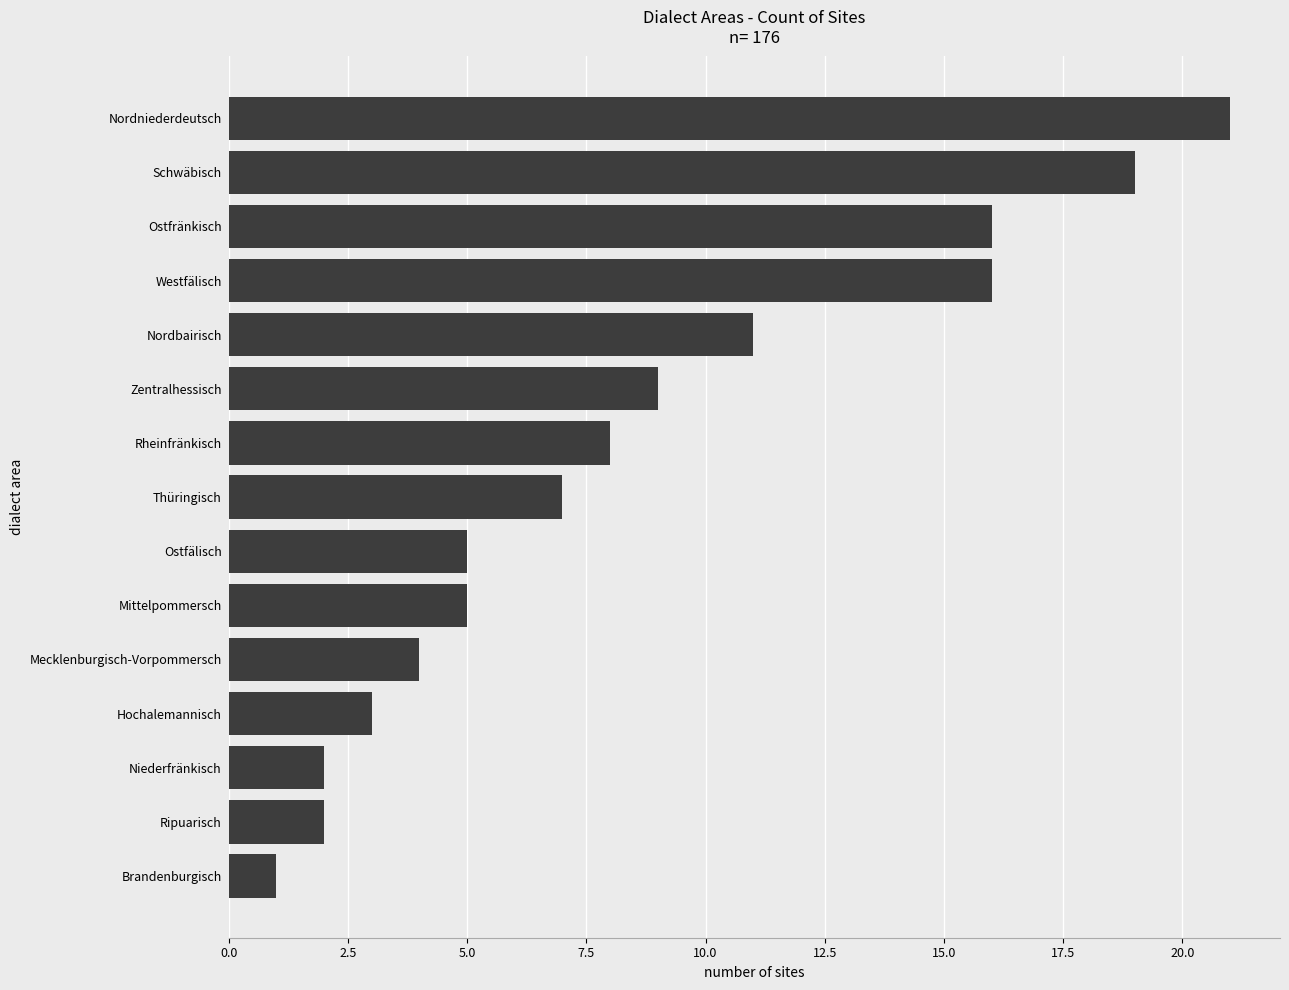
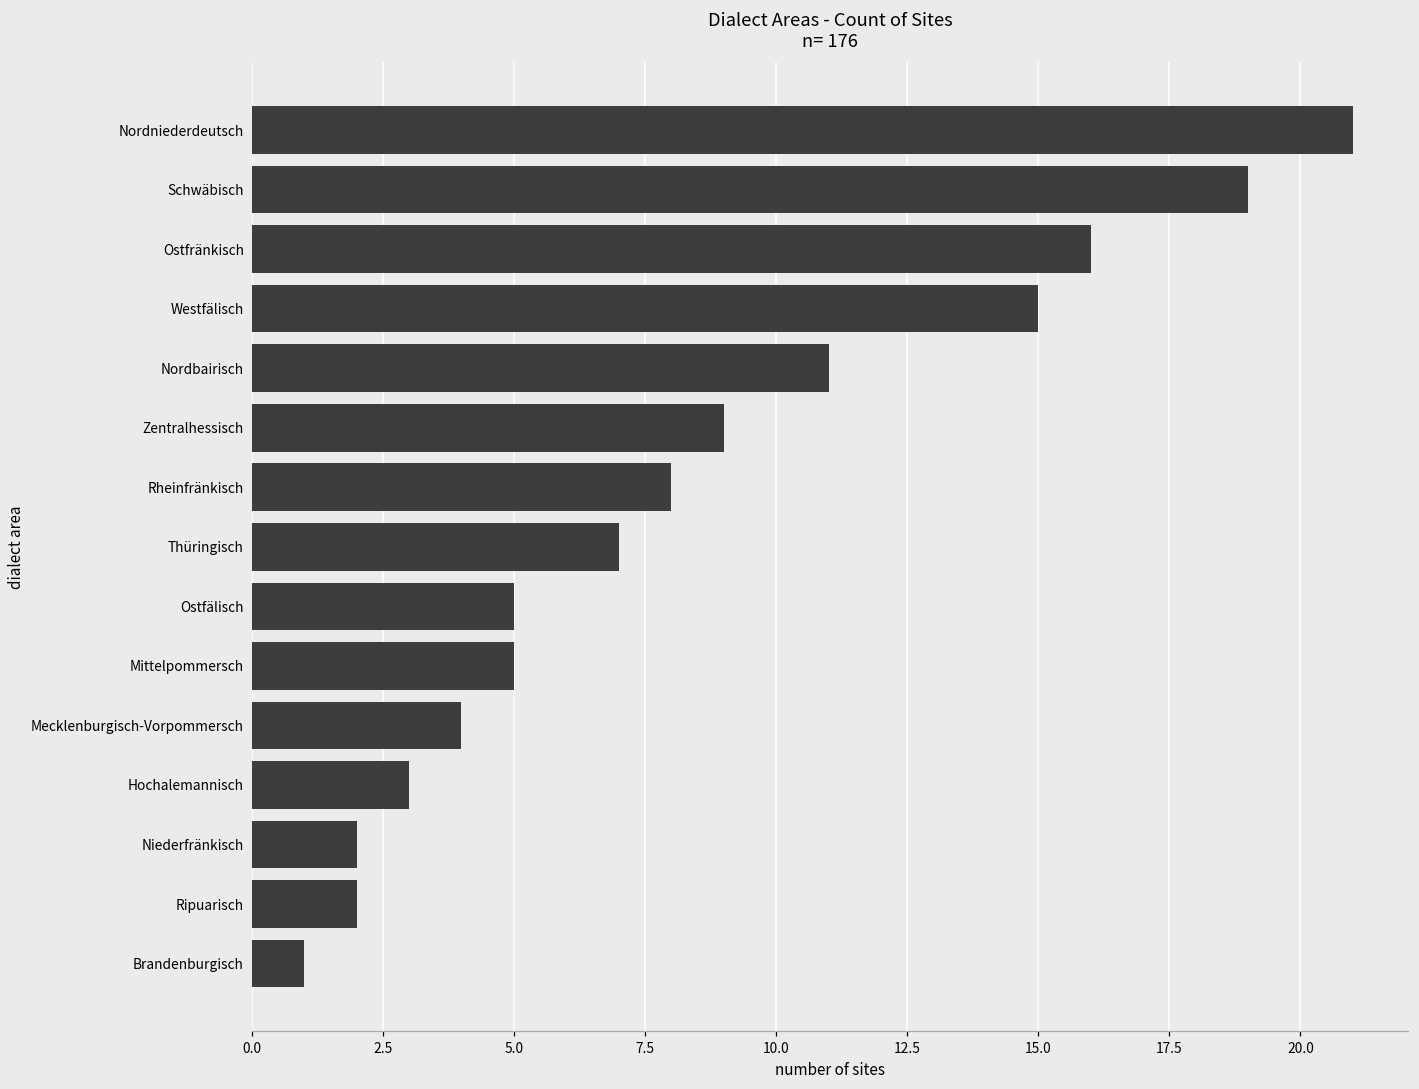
Westfälisch: 16 -> 15
